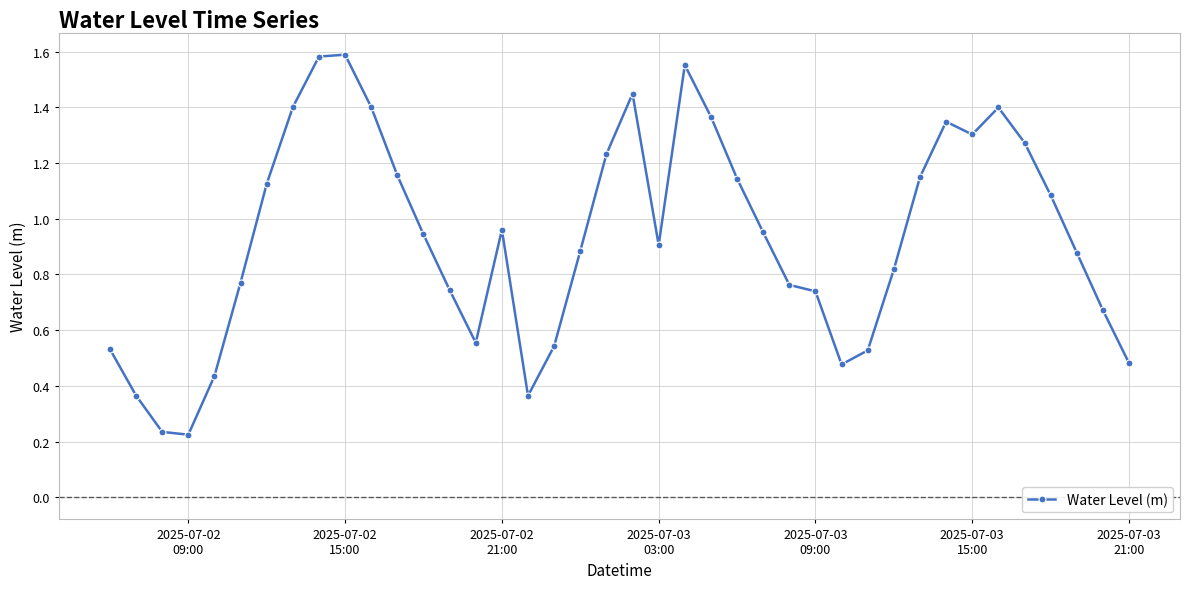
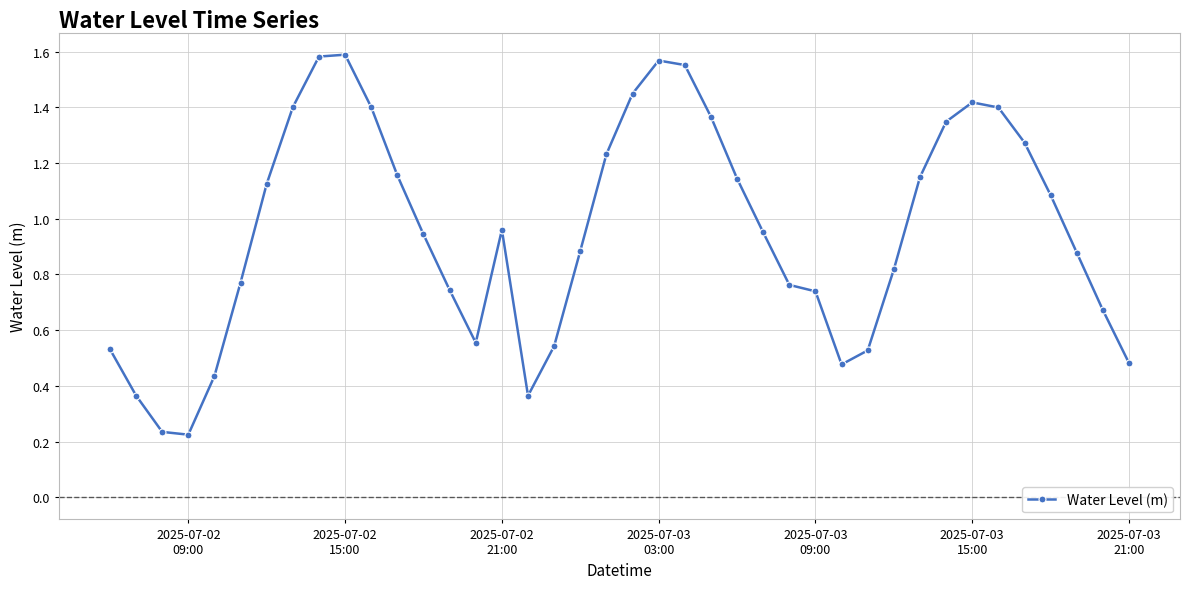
2025-07-03 03:00: 0.91 -> 1.57
2025-07-03 15:00: 1.30 -> 1.42
